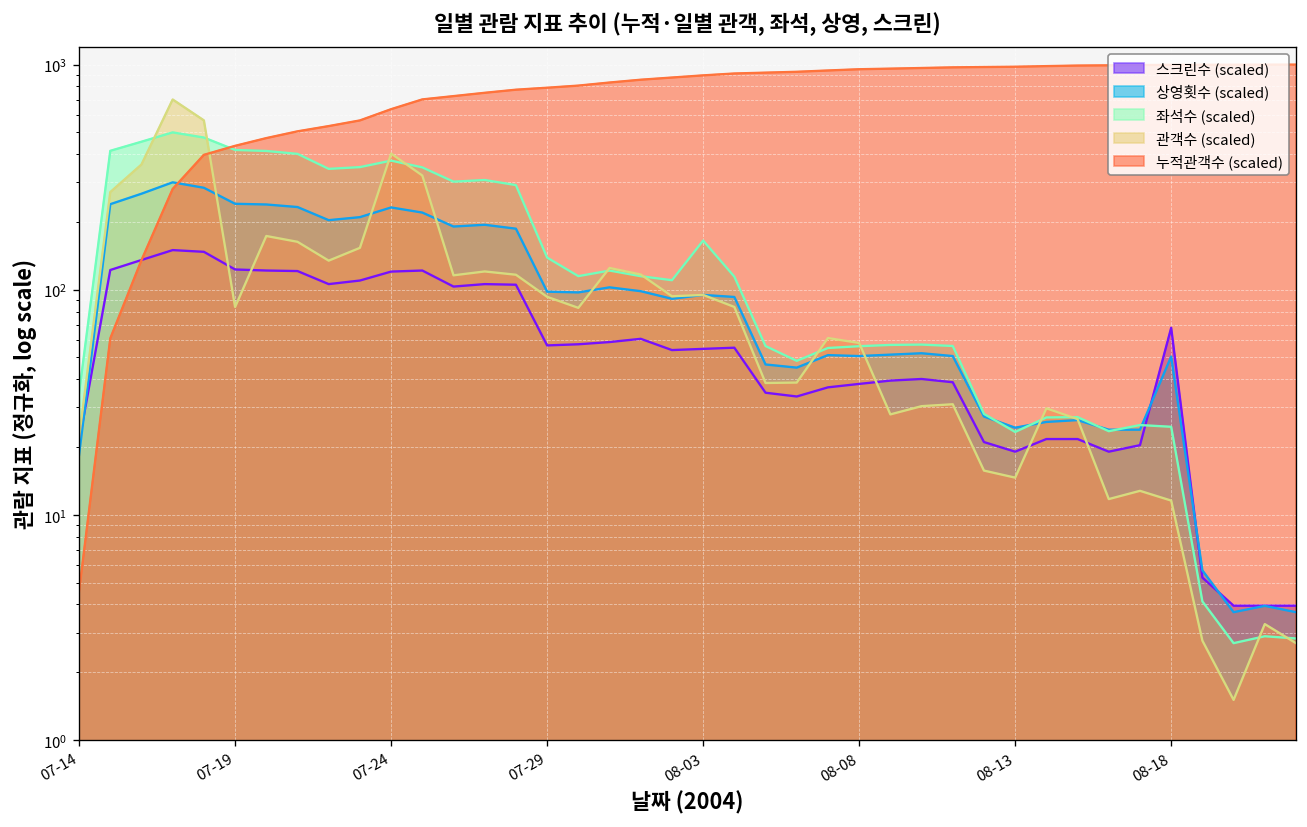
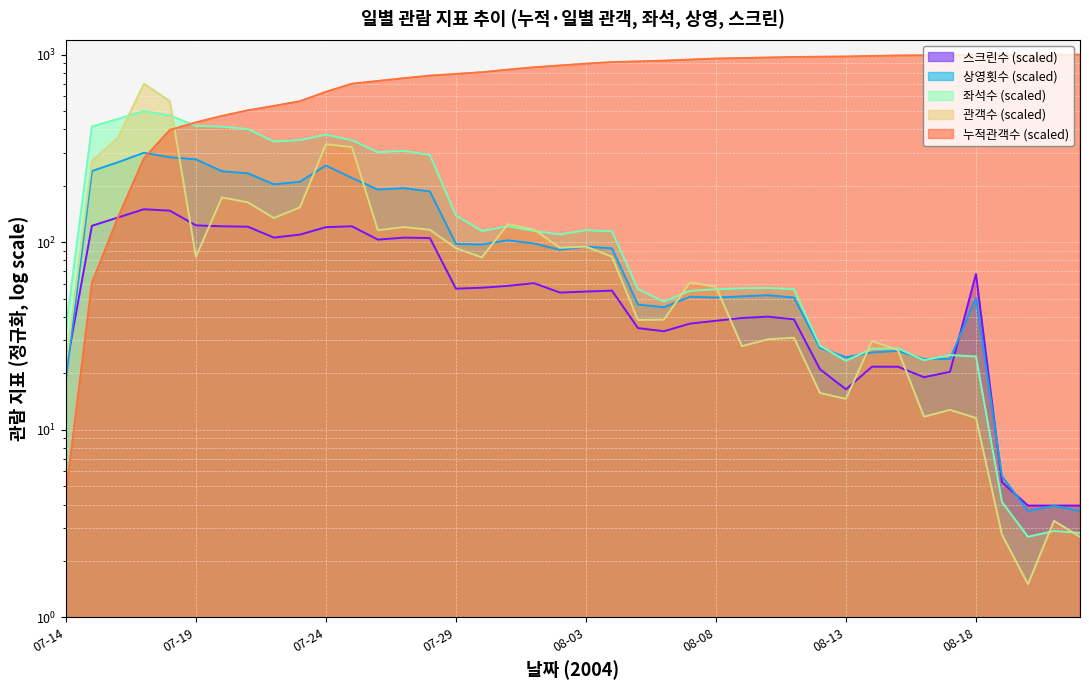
상영횟수 (scaled), 07-19: 240 -> 280
상영횟수 (scaled), 07-24: 230 -> 260
관객수 (scaled), 07-24: 400 -> 330
좌석수 (scaled), 08-03: 170 -> 120
스크린수 (scaled), 08-13: 19 -> 16
